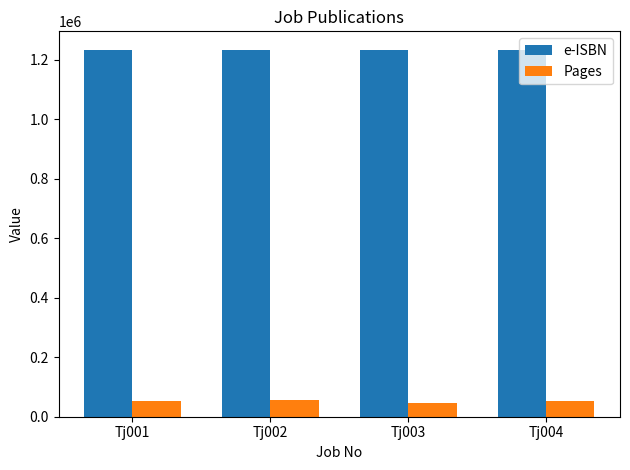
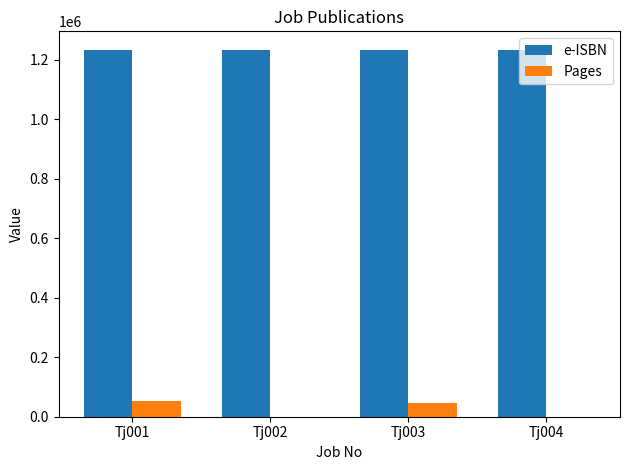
Pages, Tj002: 60000 -> 0
Pages, Tj004: 50000 -> 0
